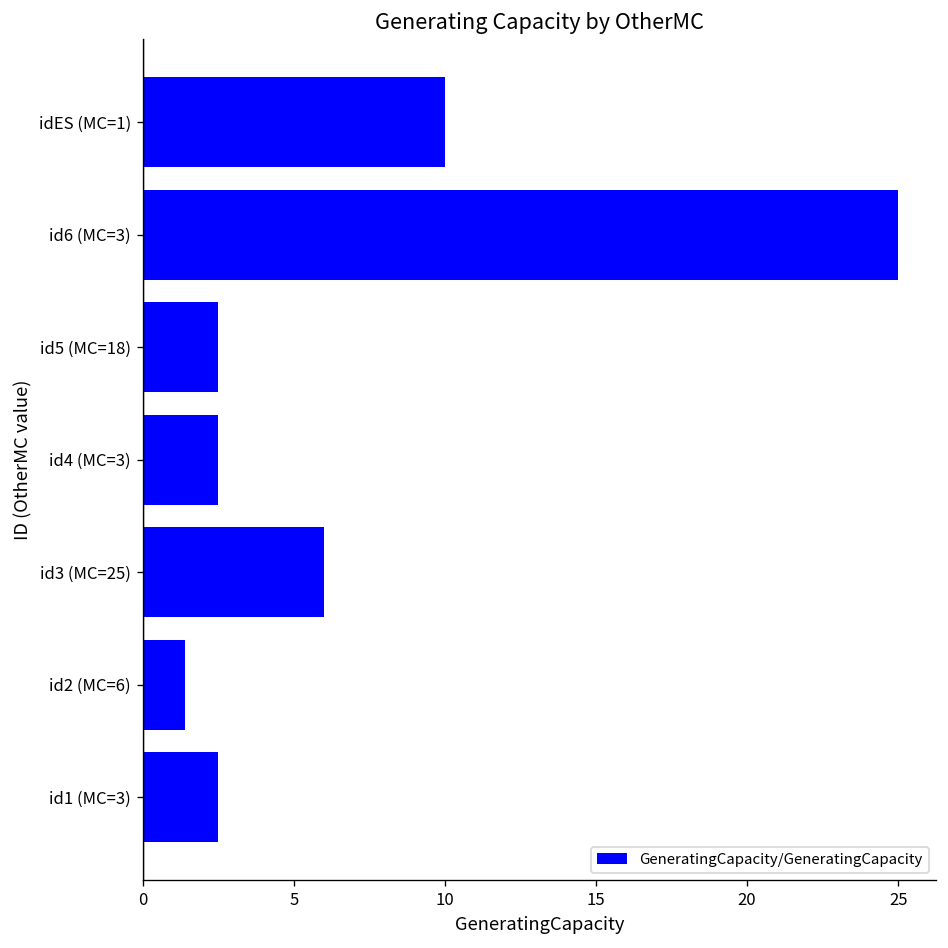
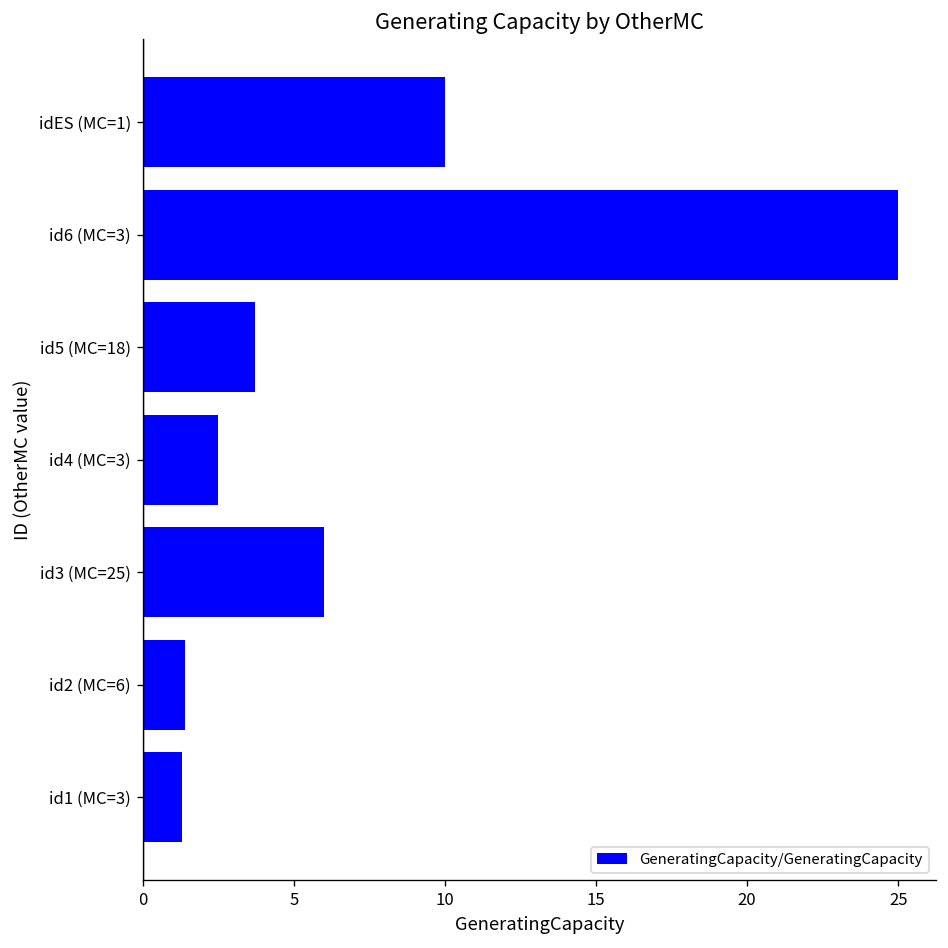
id5 (MC=18): 2.5 -> 3.7
id1 (MC=3): 2.5 -> 1.3
